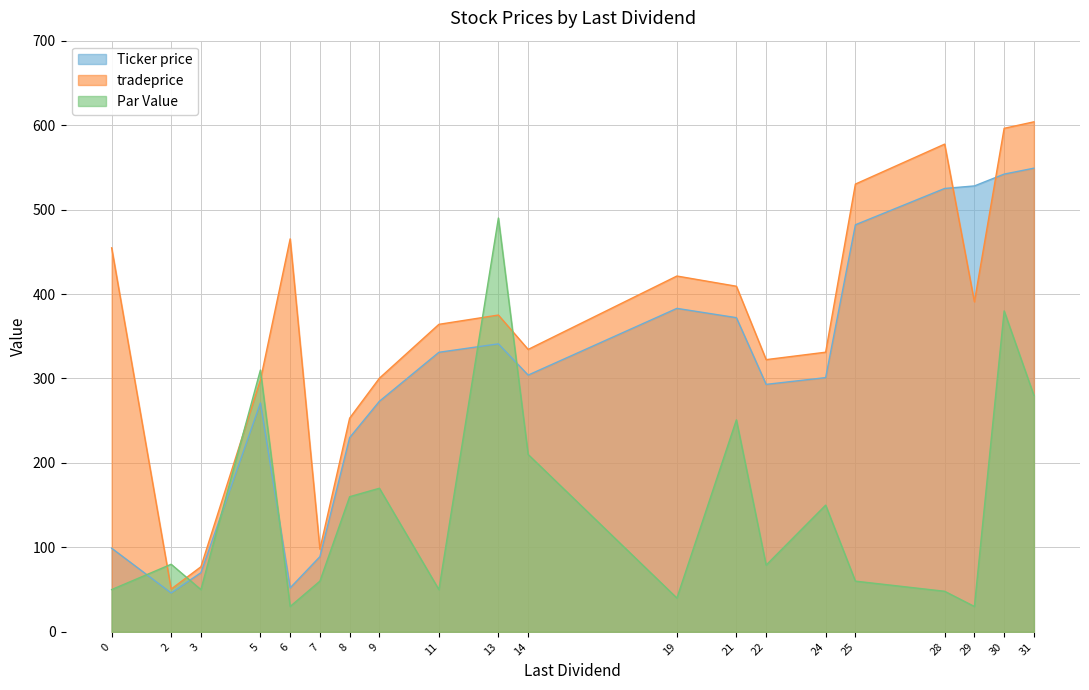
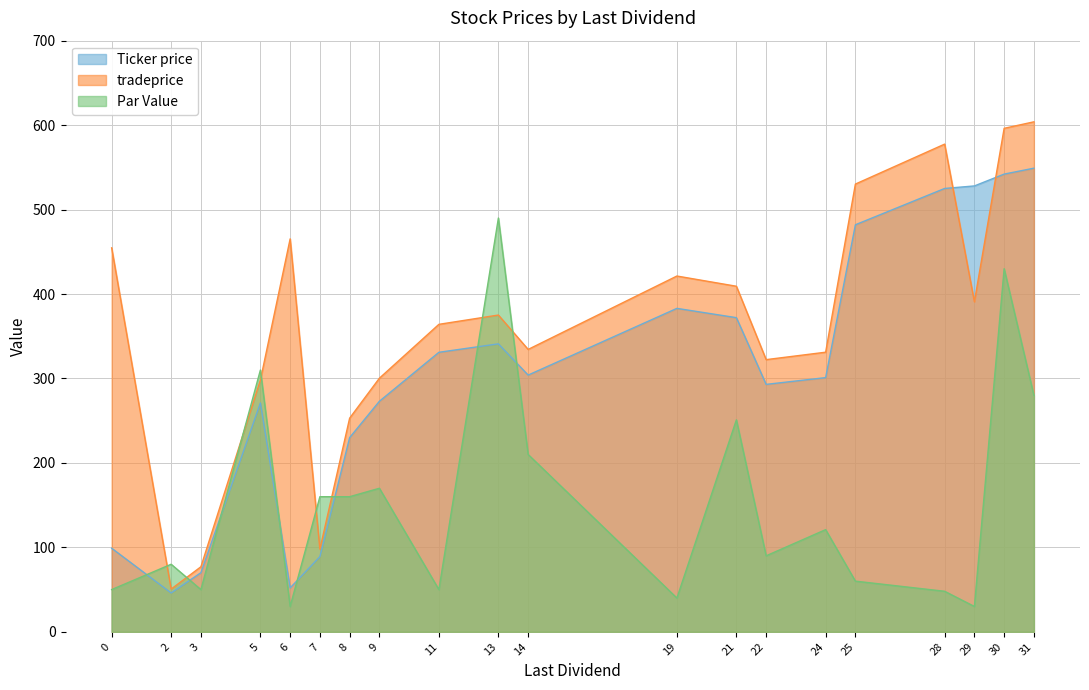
Par Value, 7: 60 -> 160
Par Value, 22: 80 -> 90
Par Value, 24: 150 -> 120
Par Value, 30: 380 -> 430
